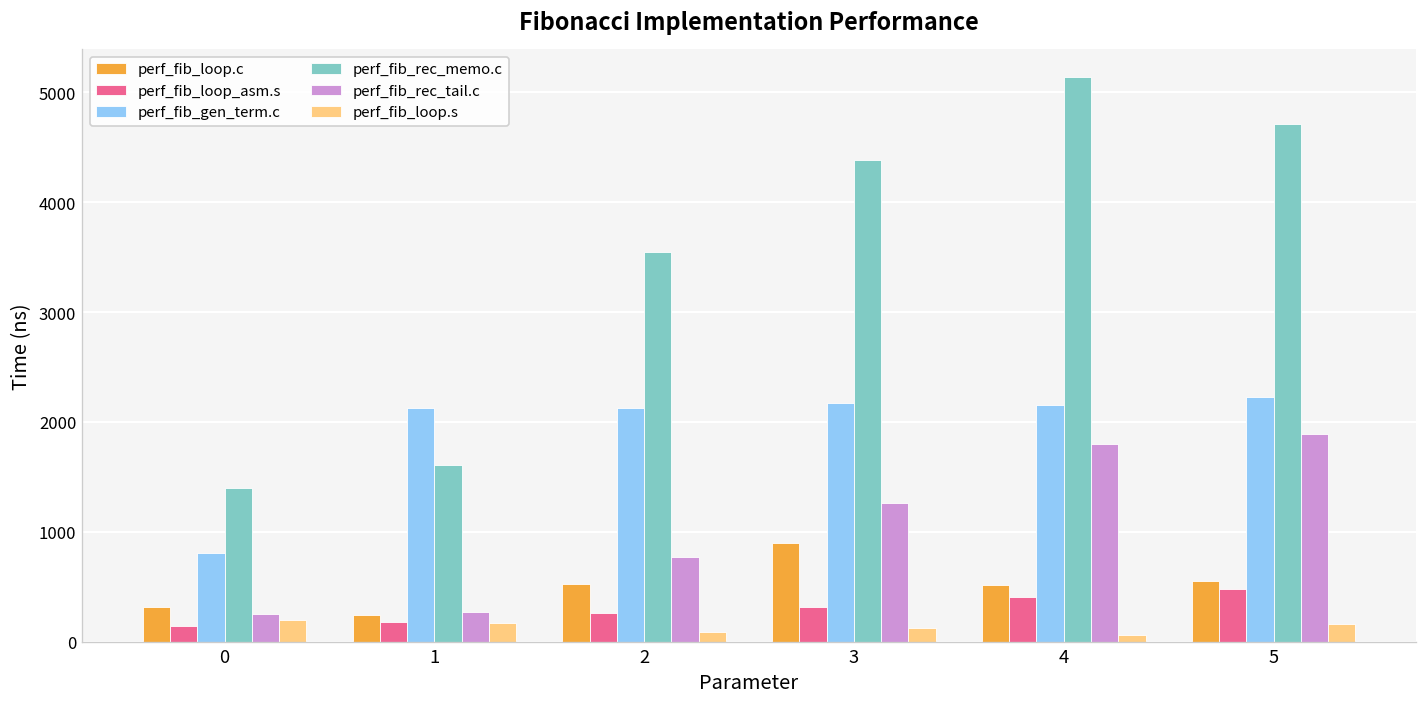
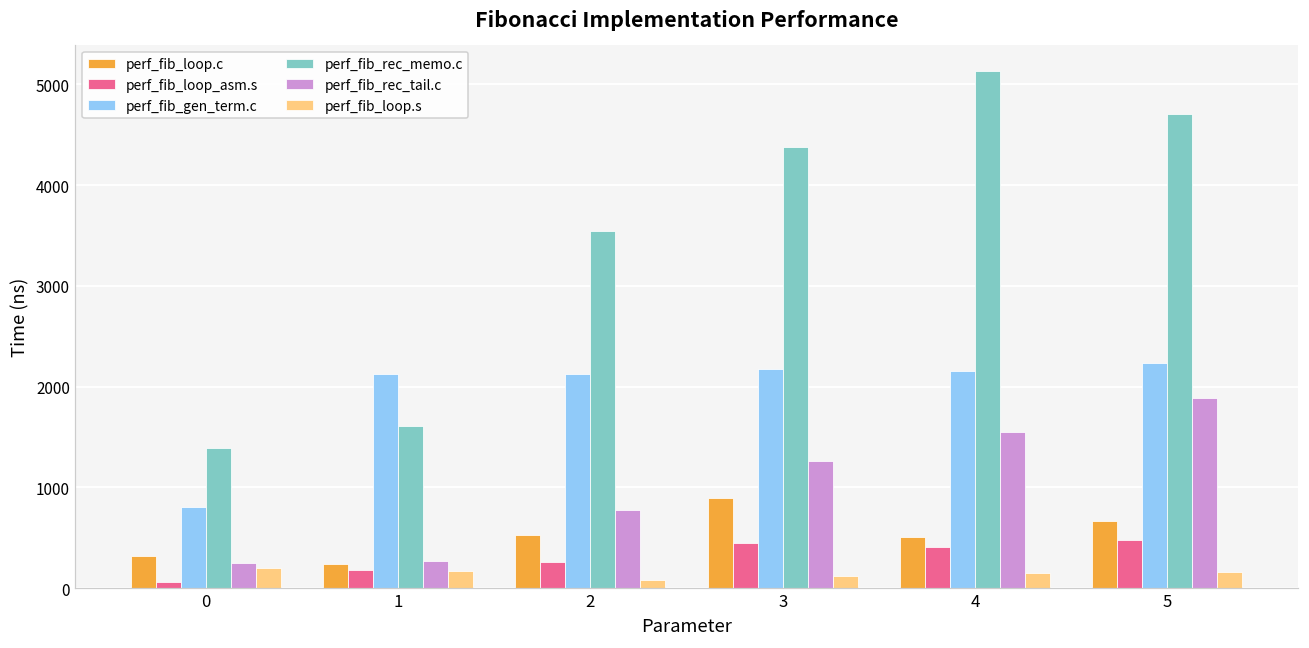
perf_fib_loop_asm.s, 0: 150 -> 60
perf_fib_loop_asm.s, 3: 300 -> 500
perf_fib_rec_tail.c, 4: 1800 -> 1600
perf_fib_loop.s, 4: 60 -> 150
perf_fib_loop.c, 5: 600 -> 700
